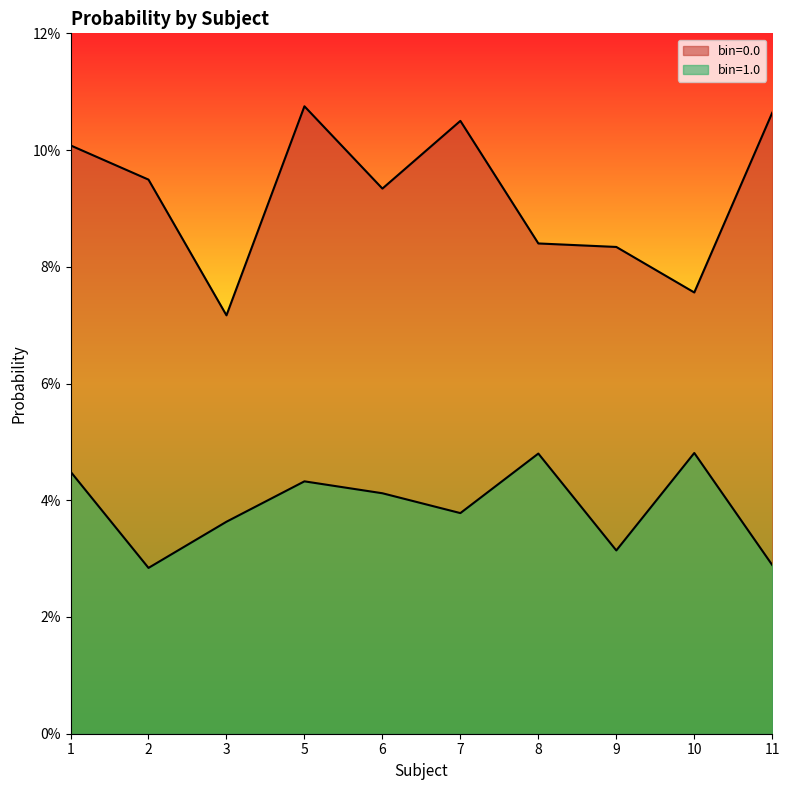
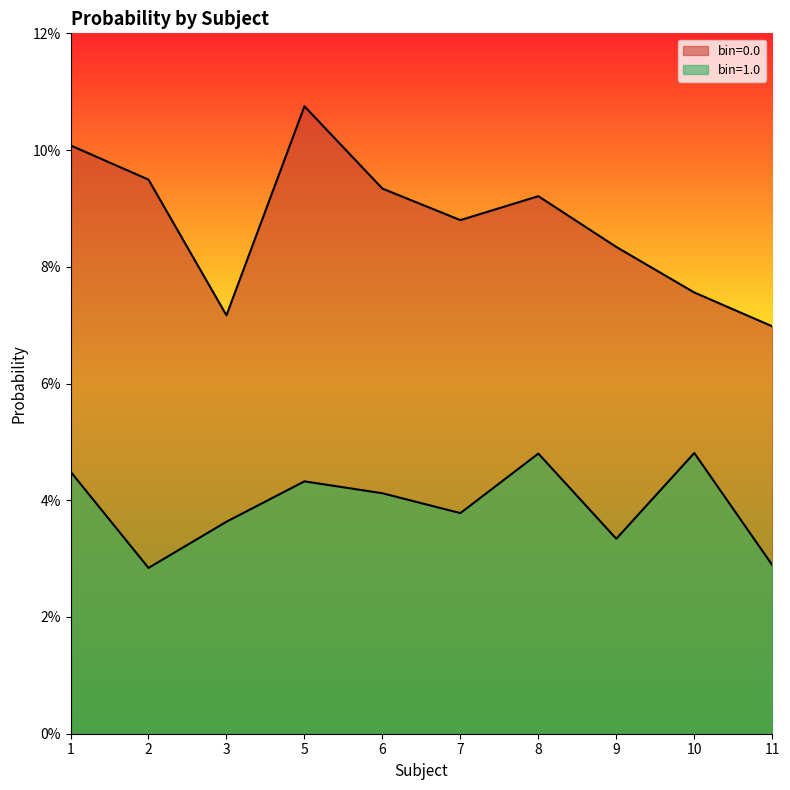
bin=0.0, 7: 10.5% -> 8.8%
bin=0.0, 8: 8.4% -> 9.2%
bin=1.0, 9: 3.1% -> 3.3%
bin=0.0, 11: 10.6% -> 7.0%
